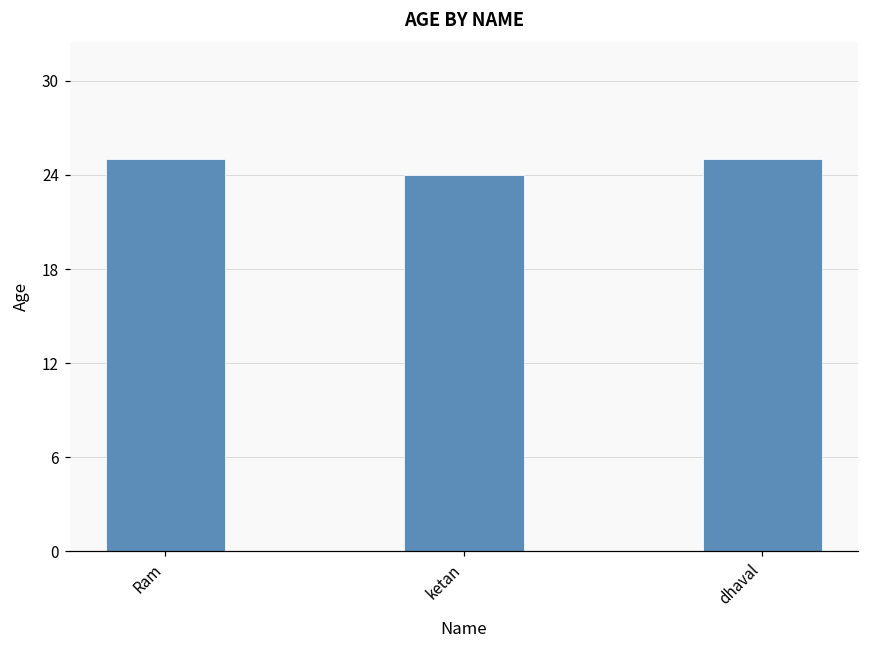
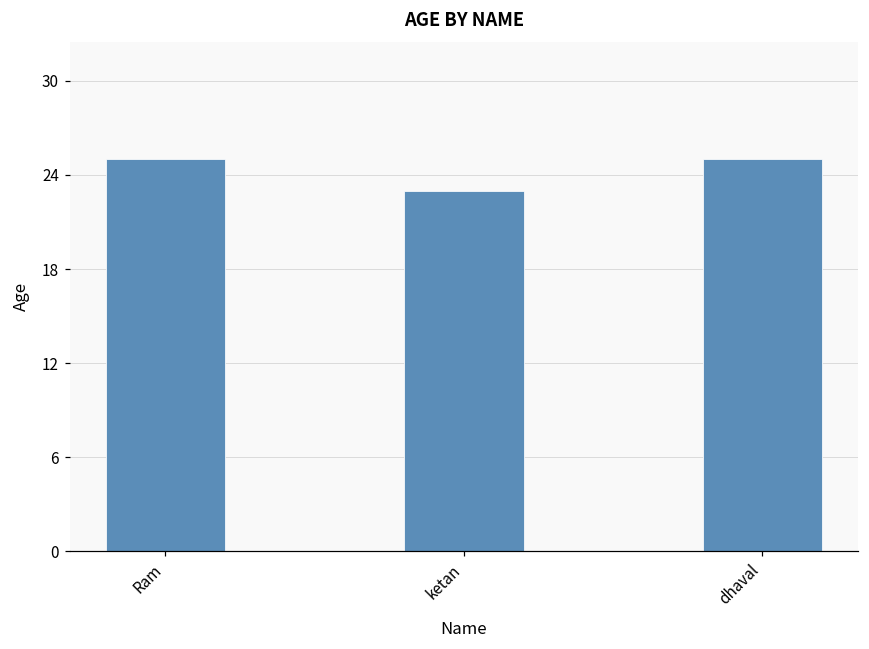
ketan: 24 -> 23
